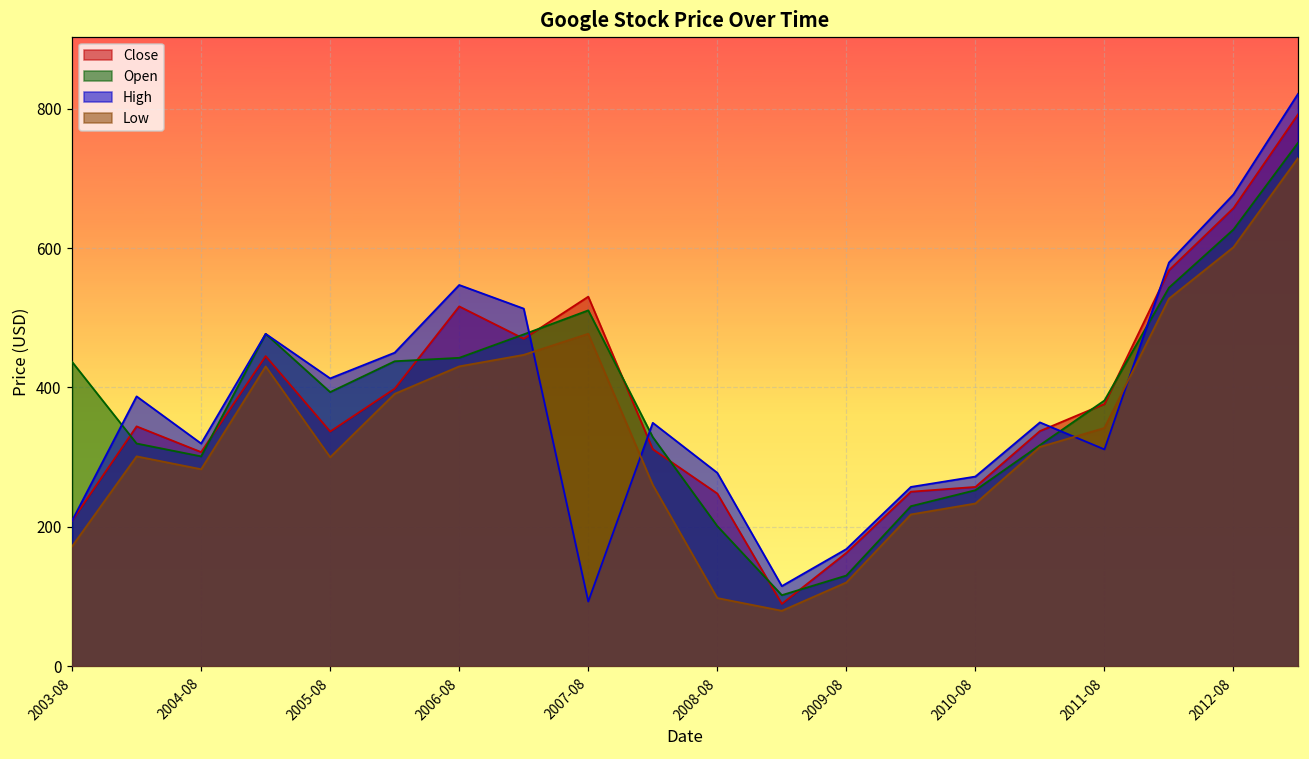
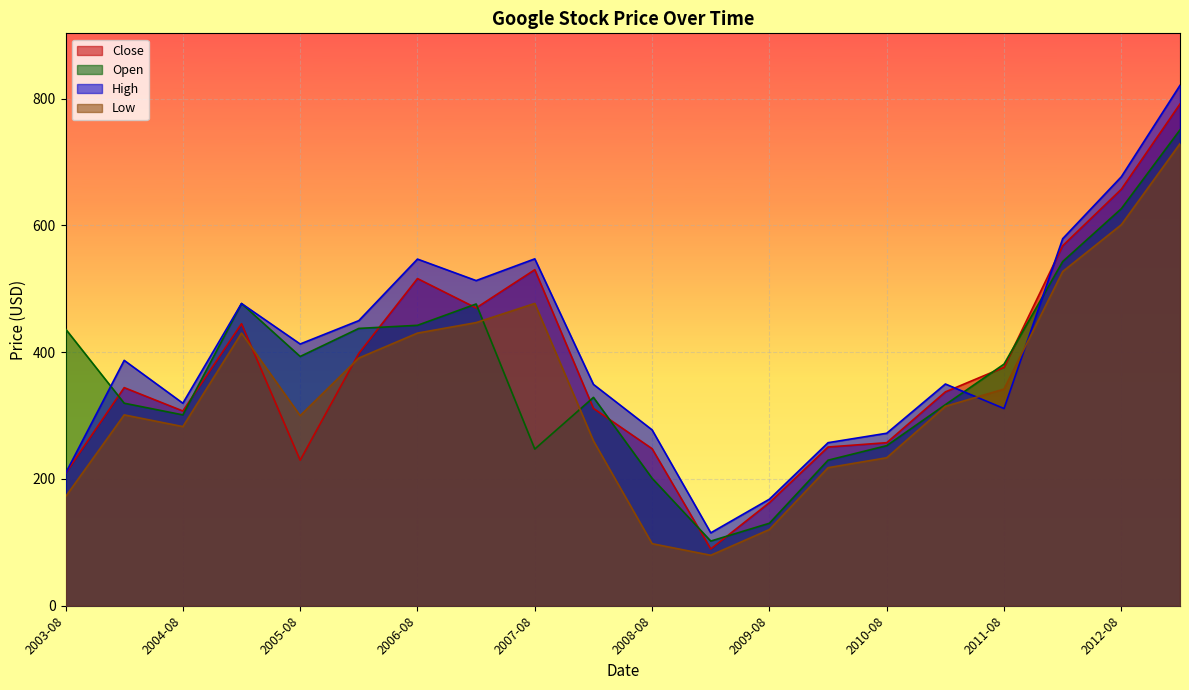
Close, 2005-08: 340 -> 230
Open, 2007-08: 510 -> 250
High, 2007-08: 90 -> 550
